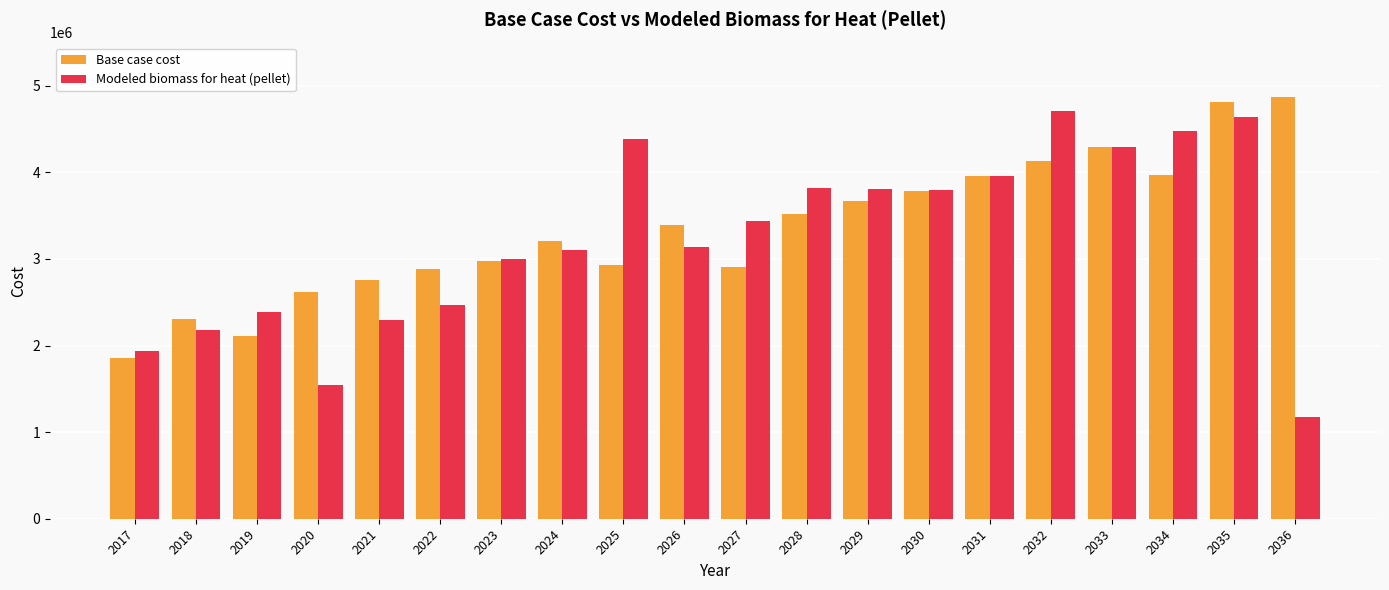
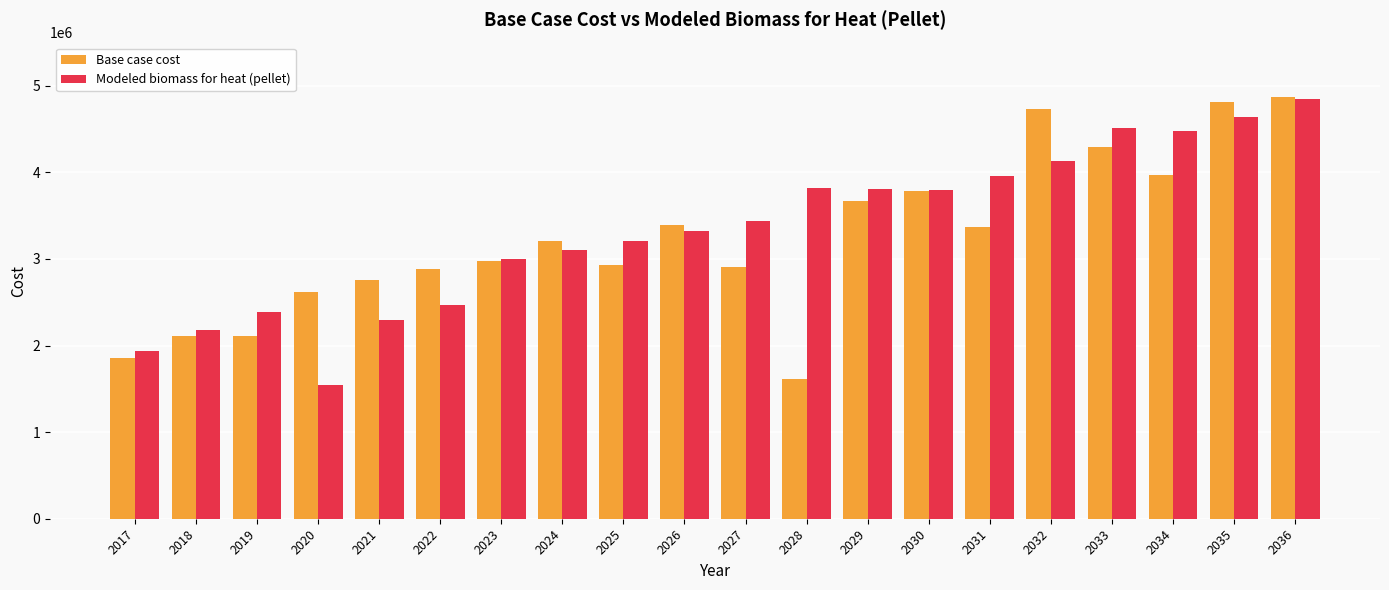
Base case cost, 2018: 2300000 -> 2100000
Modeled biomass for heat (pellet), 2025: 4400000 -> 3200000
Modeled biomass for heat (pellet), 2026: 3100000 -> 3300000
Base case cost, 2028: 3500000 -> 1600000
Base case cost, 2031: 4000000 -> 3400000
Base case cost, 2032: 4100000 -> 4700000
Modeled biomass for heat (pellet), 2032: 4700000 -> 4100000
Modeled biomass for heat (pellet), 2033: 4300000 -> 4500000
Modeled biomass for heat (pellet), 2036: 1200000 -> 4800000
